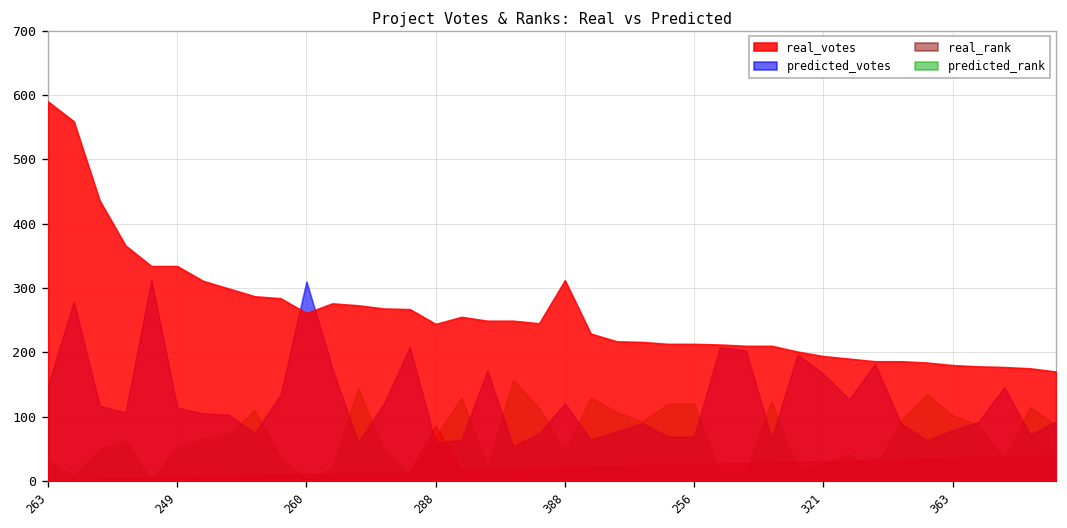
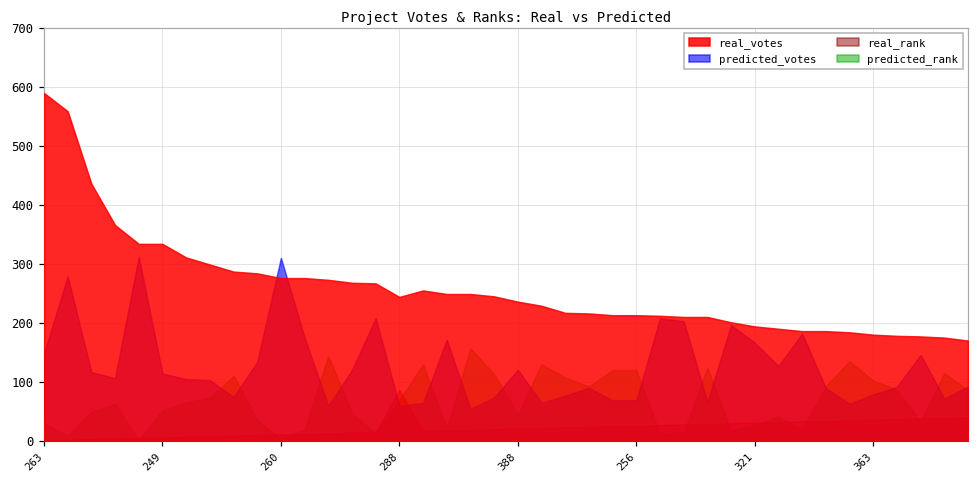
real_votes, 260: 260 -> 280
real_votes, 388: 310 -> 240
